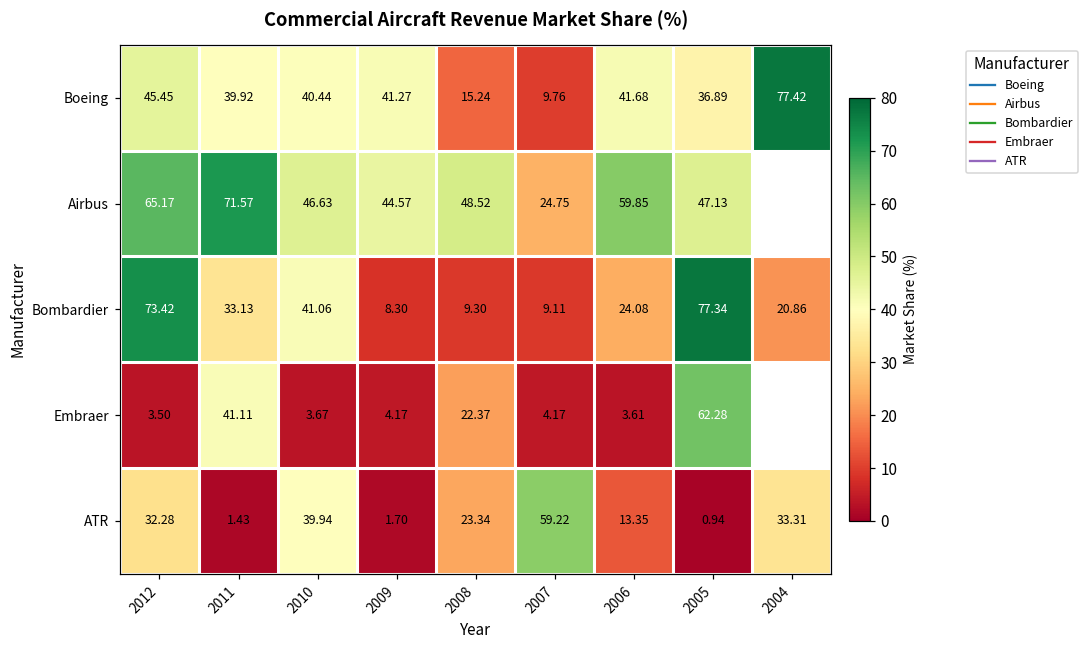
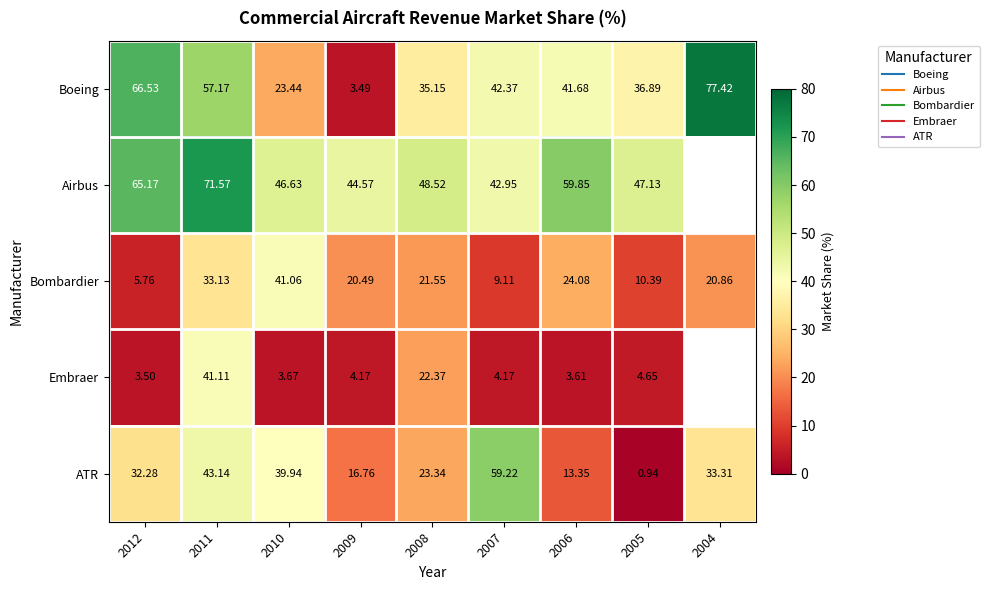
Boeing, 2012: 45.45 -> 66.53
Boeing, 2011: 39.92 -> 57.17
Boeing, 2010: 40.44 -> 23.44
Boeing, 2009: 41.27 -> 3.49
Boeing, 2008: 15.24 -> 35.15
Boeing, 2007: 9.76 -> 42.37
Airbus, 2007: 24.75 -> 42.95
Bombardier, 2012: 73.42 -> 5.76
Bombardier, 2009: 8.30 -> 20.49
Bombardier, 2008: 9.30 -> 21.55
Bombardier, 2005: 77.34 -> 10.39
Embraer, 2005: 62.28 -> 4.65
ATR, 2011: 1.43 -> 43.14
ATR, 2009: 1.70 -> 16.76
